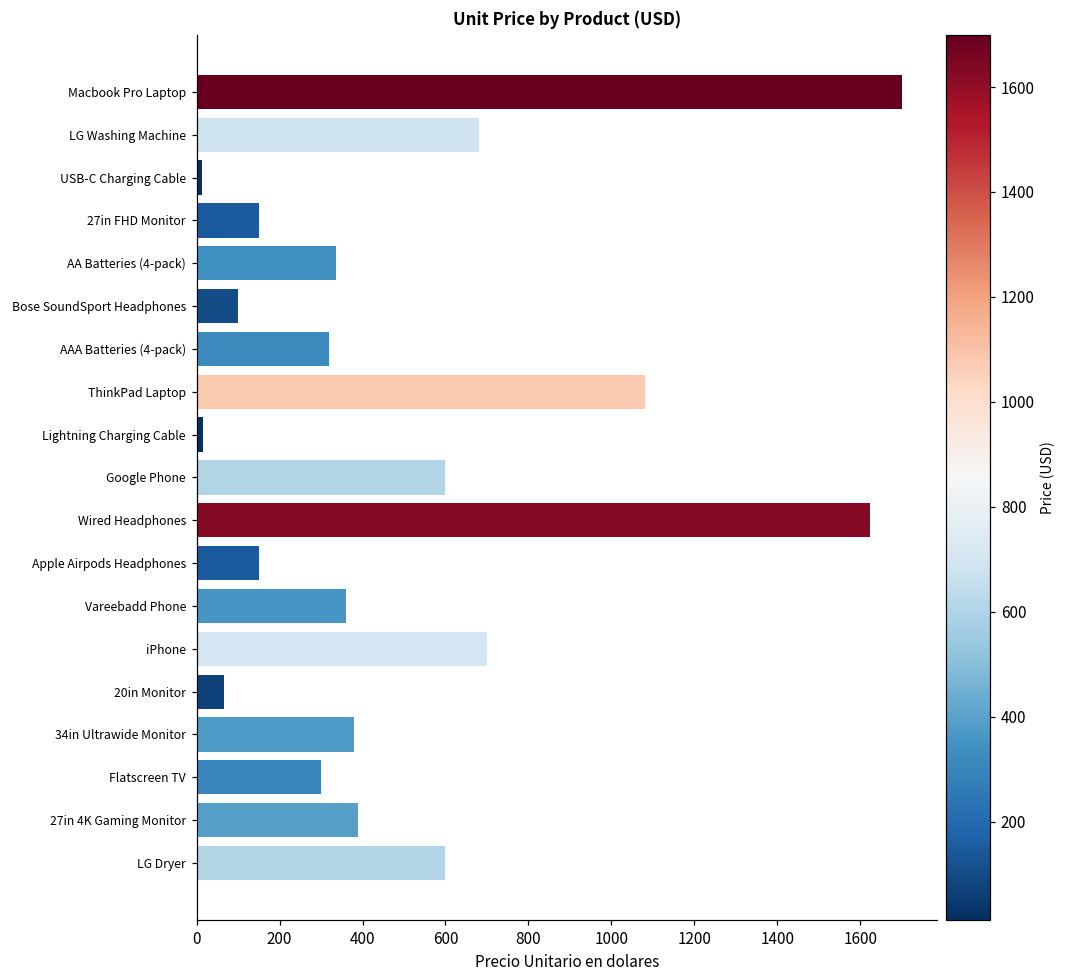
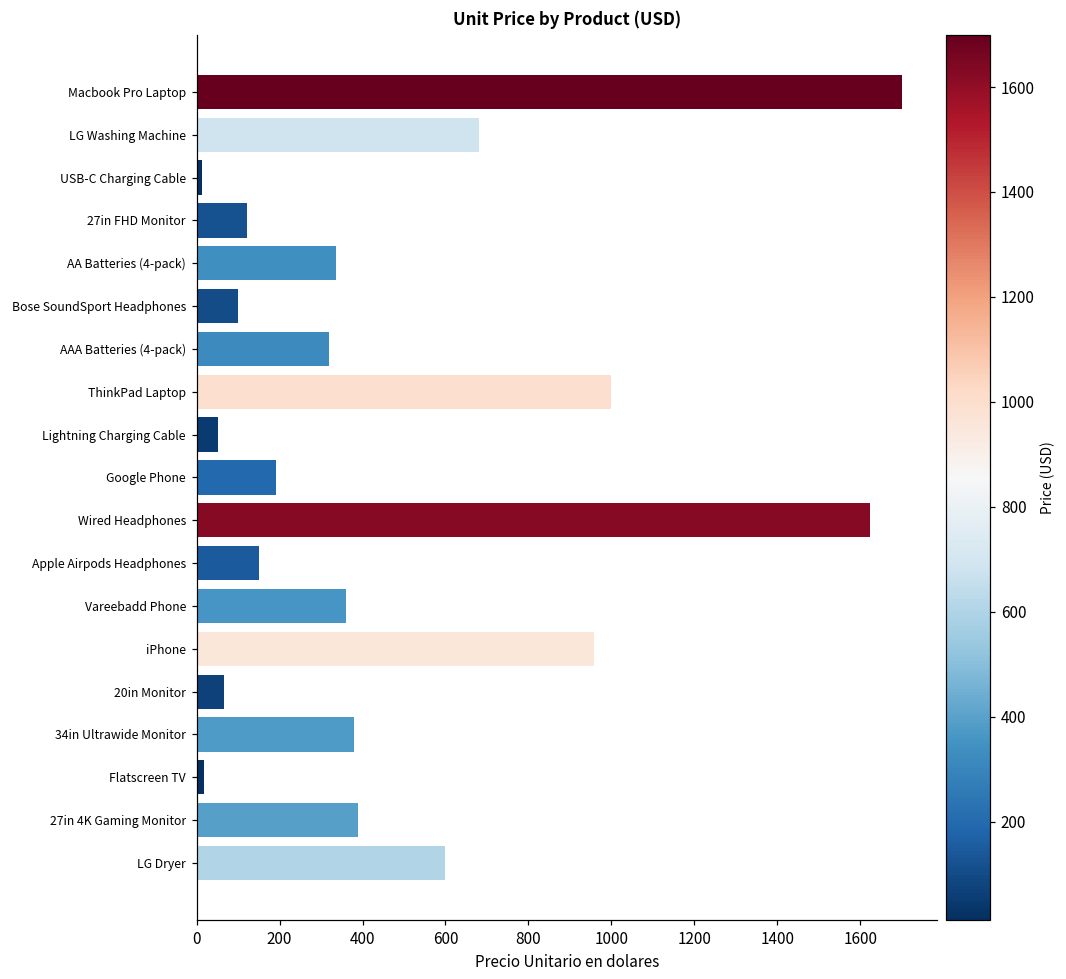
27in FHD Monitor: 150 -> 120
ThinkPad Laptop: 1080 -> 1000
Lightning Charging Cable: 10 -> 50
Google Phone: 600 -> 190
iPhone: 700 -> 960
Flatscreen TV: 300 -> 20
